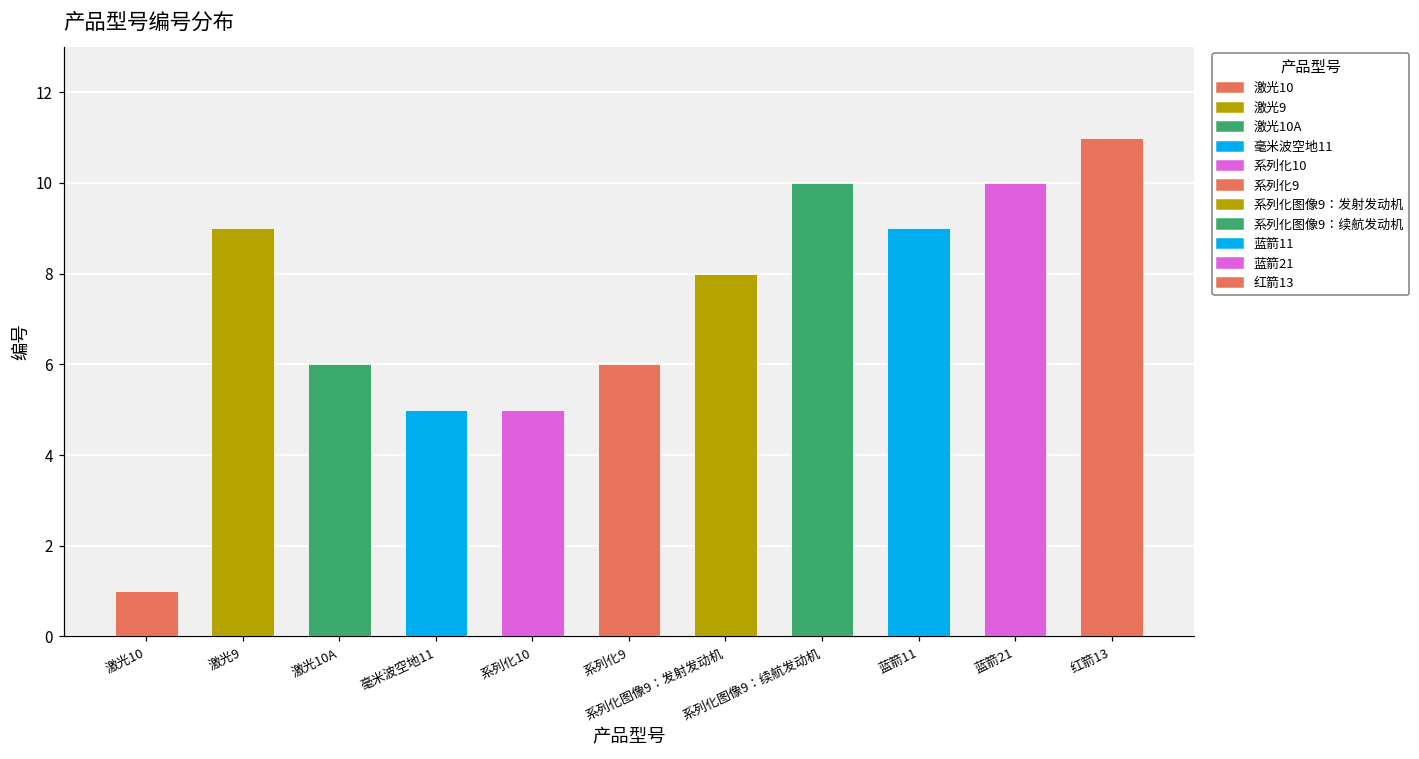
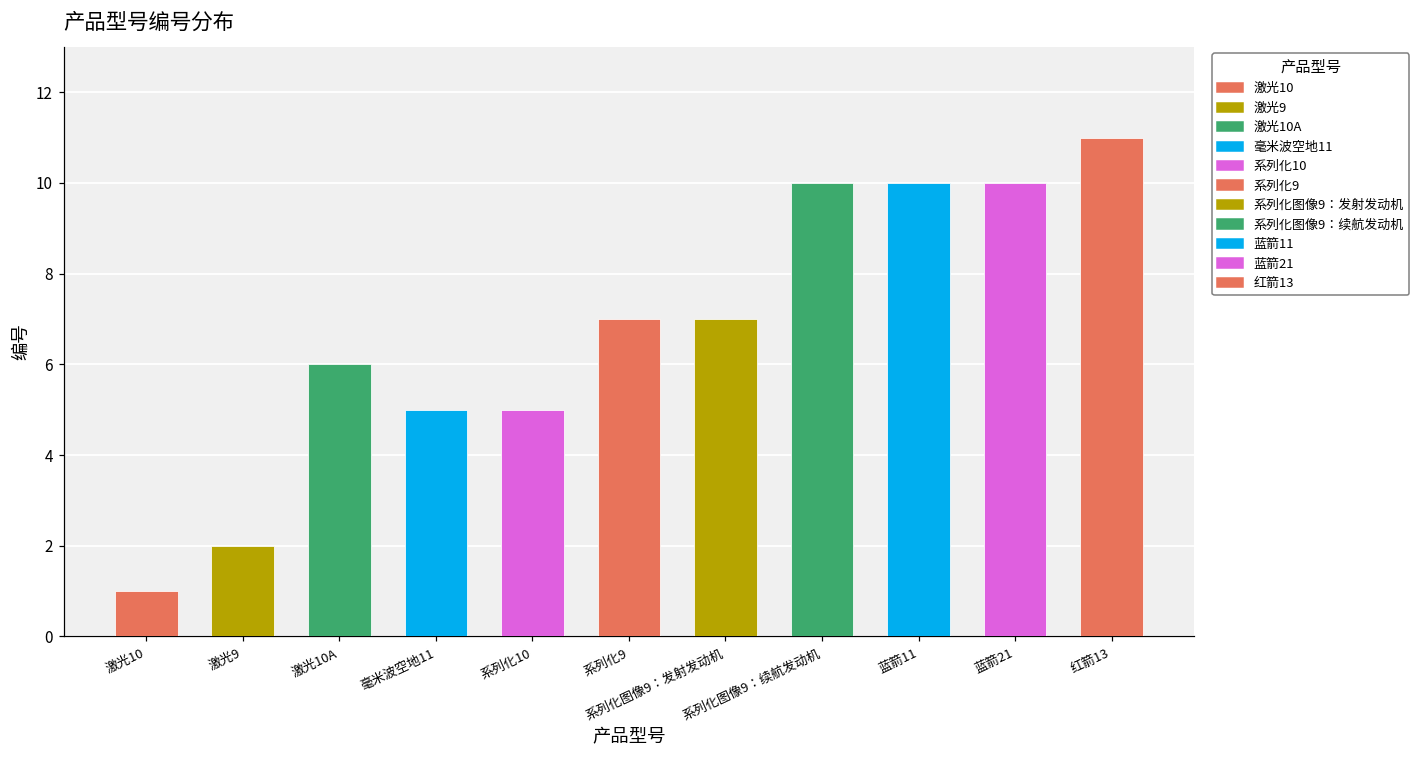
激光9: 9 -> 2
系列化9: 6 -> 7
系列化图像9：发射发动机: 8 -> 7
蓝箭11: 9 -> 10
